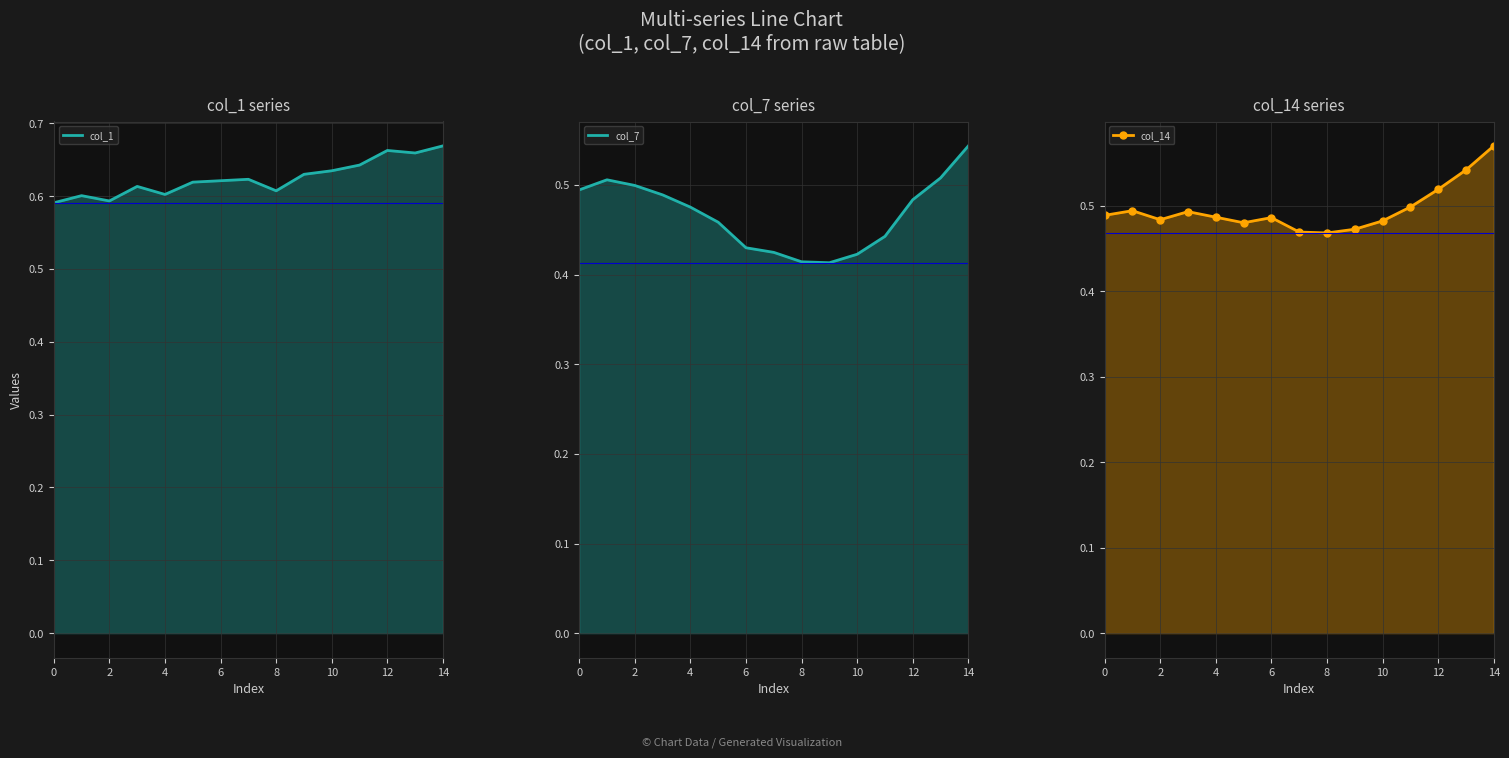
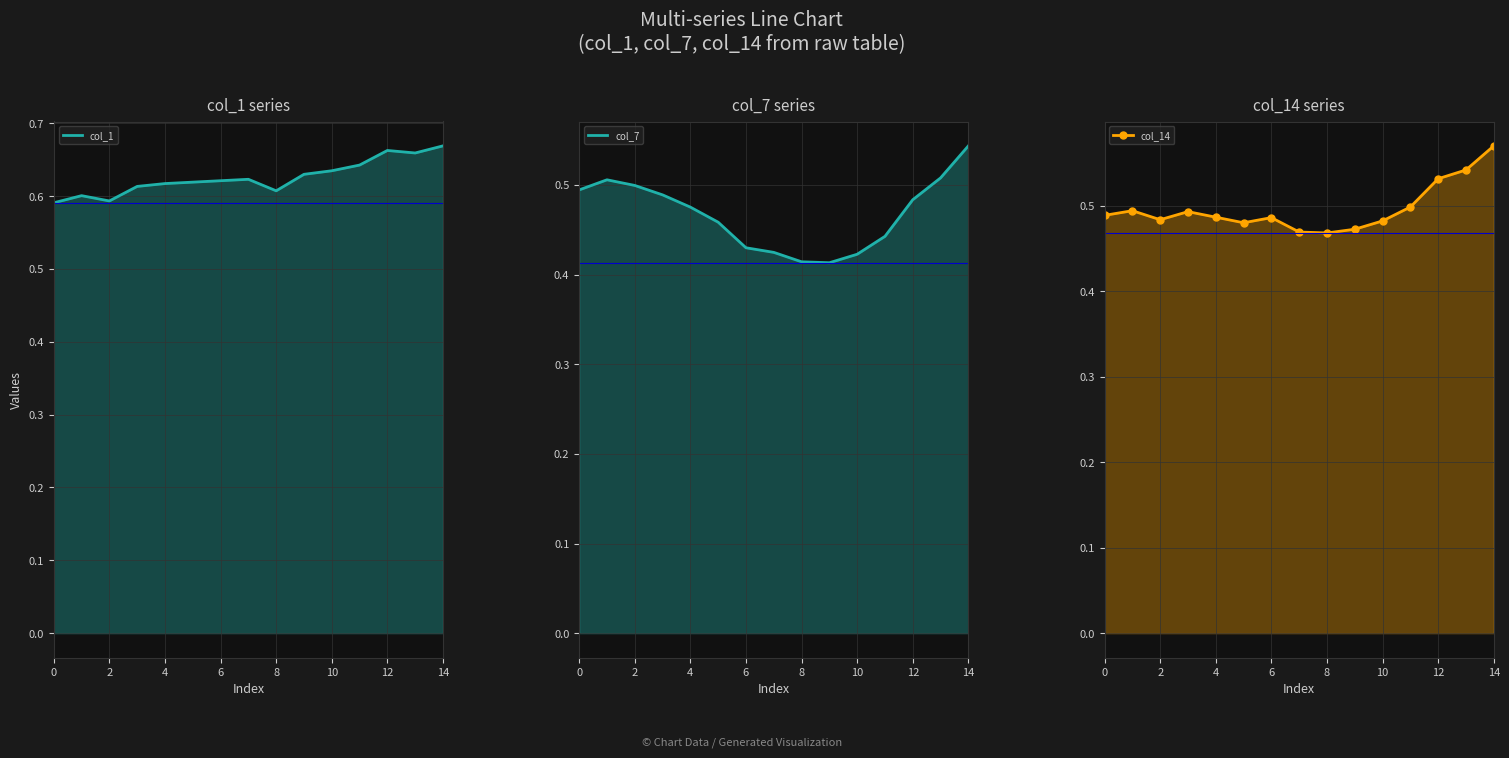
col_1 series, 4: 0.60 -> 0.62
col_14 series, 12: 0.52 -> 0.53
